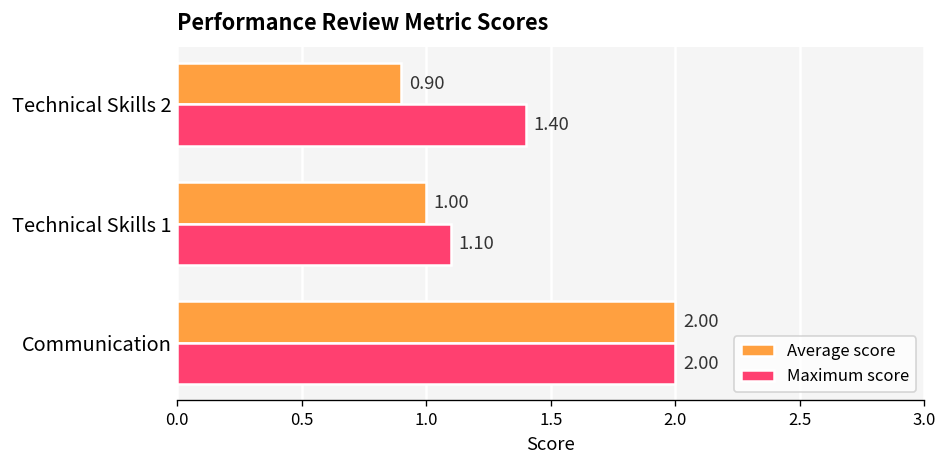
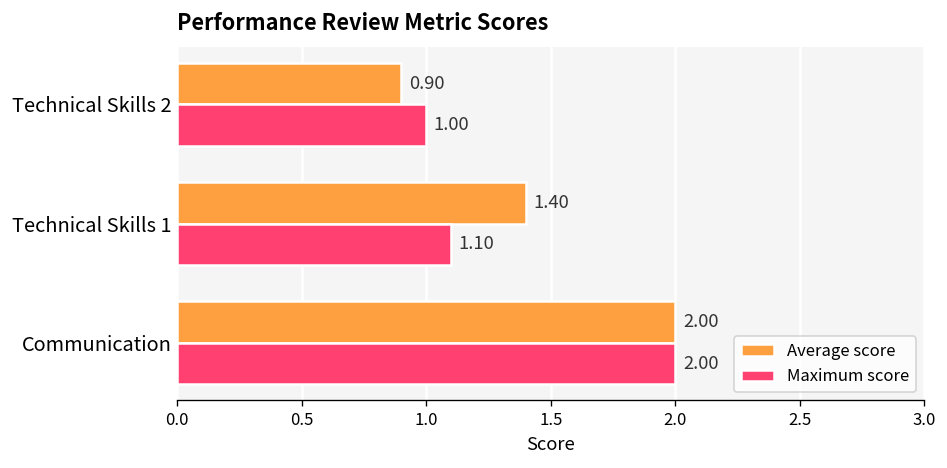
Maximum score, Technical Skills 2: 1.40 -> 1.00
Average score, Technical Skills 1: 1.00 -> 1.40
